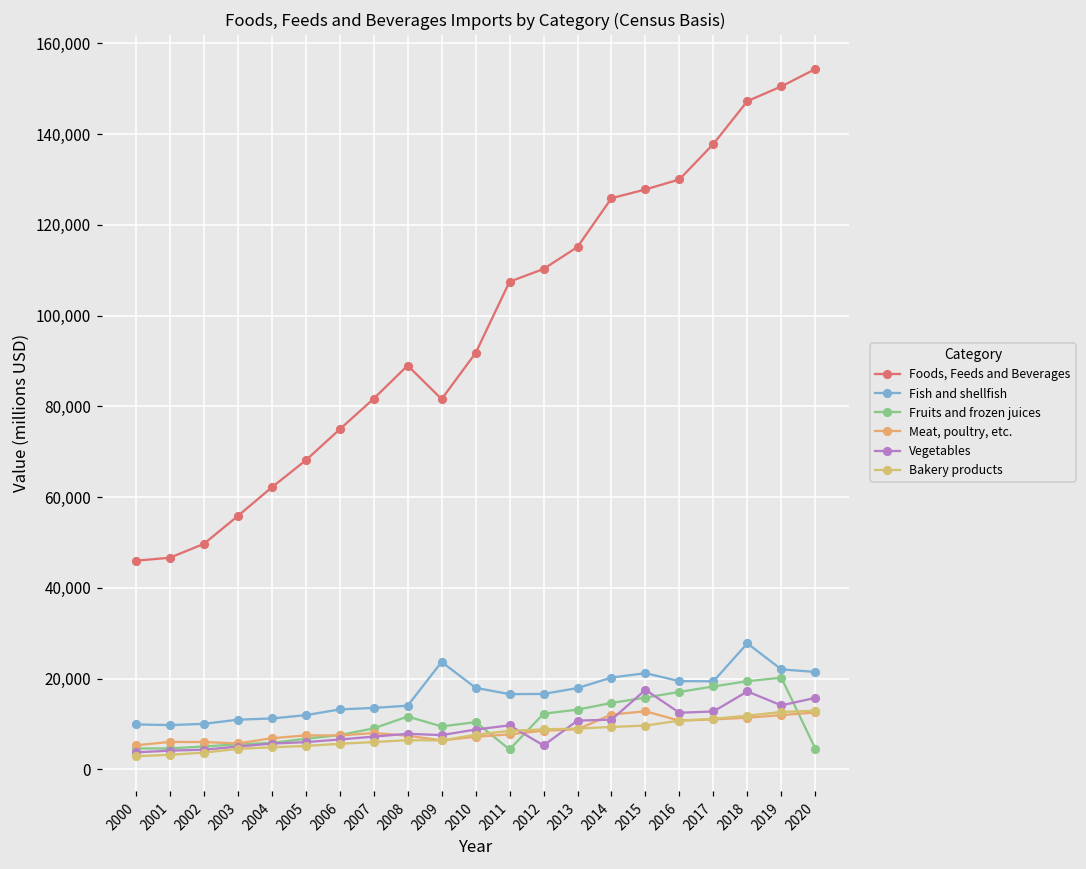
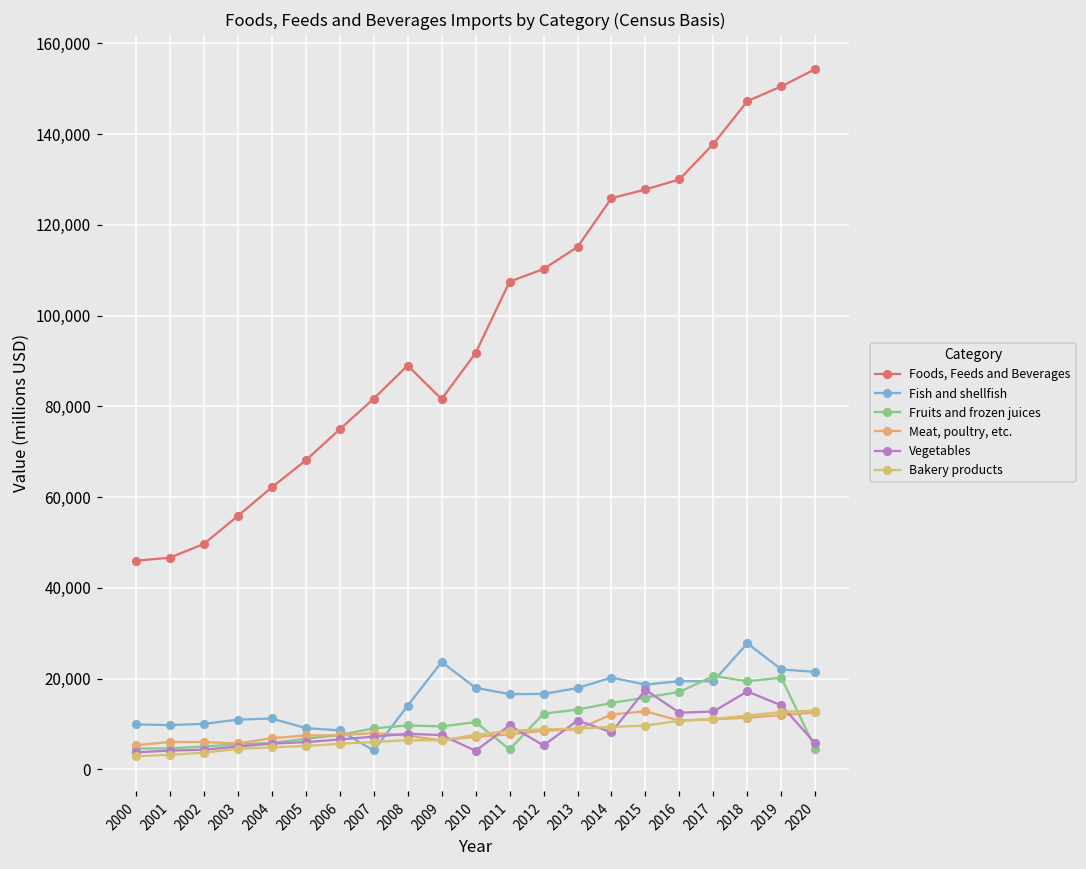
Fish and shellfish, 2005: 12,000 -> 9,000
Fish and shellfish, 2006: 13,000 -> 9,000
Fish and shellfish, 2007: 14,000 -> 4,000
Fruits and frozen juices, 2008: 12,000 -> 10,000
Vegetables, 2010: 9,000 -> 4,000
Vegetables, 2014: 11,000 -> 8,000
Fish and shellfish, 2015: 21,000 -> 19,000
Fruits and frozen juices, 2017: 18,000 -> 21,000
Vegetables, 2020: 16,000 -> 6,000
